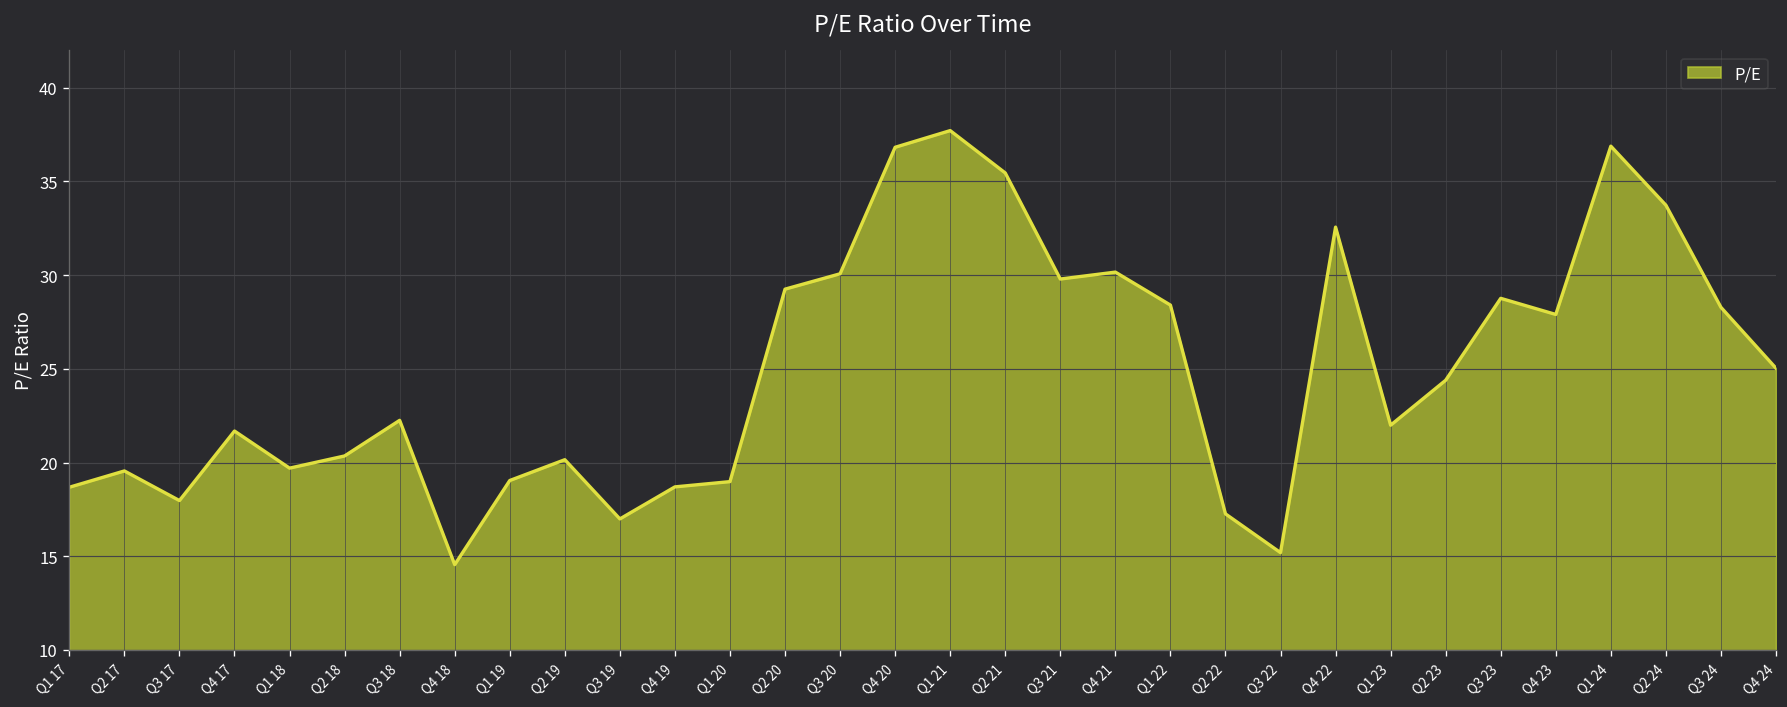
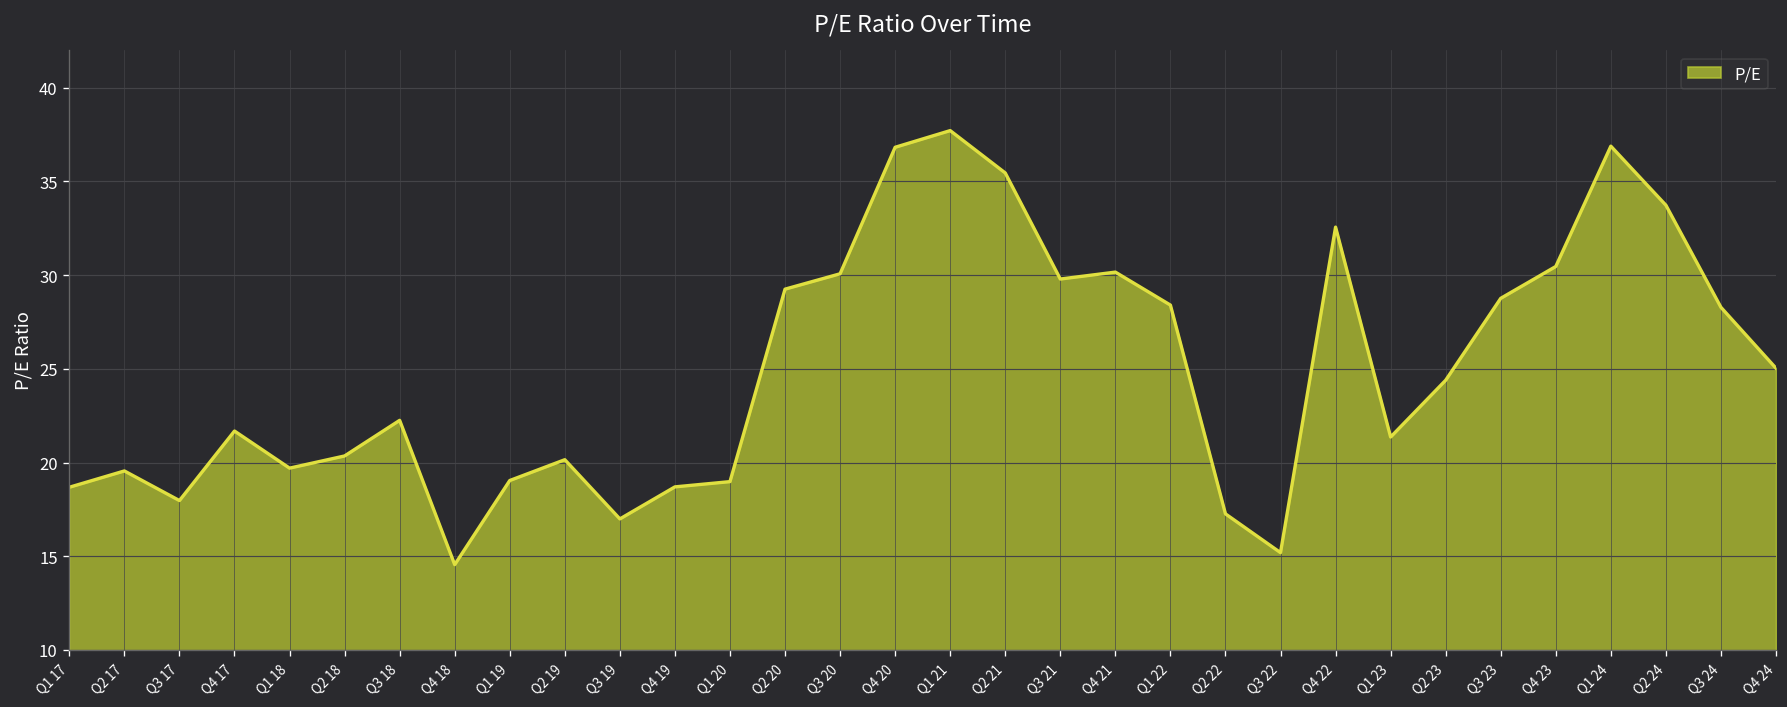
Q1 23: 22.0 -> 21.4
Q4 23: 27.9 -> 30.5
